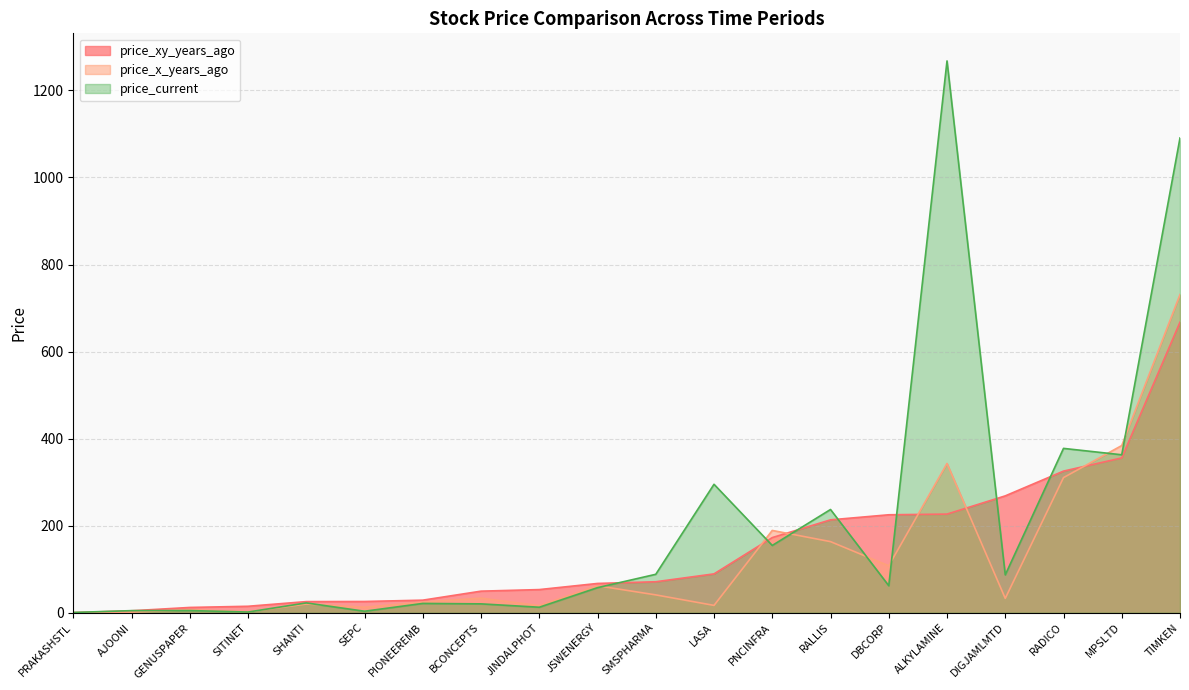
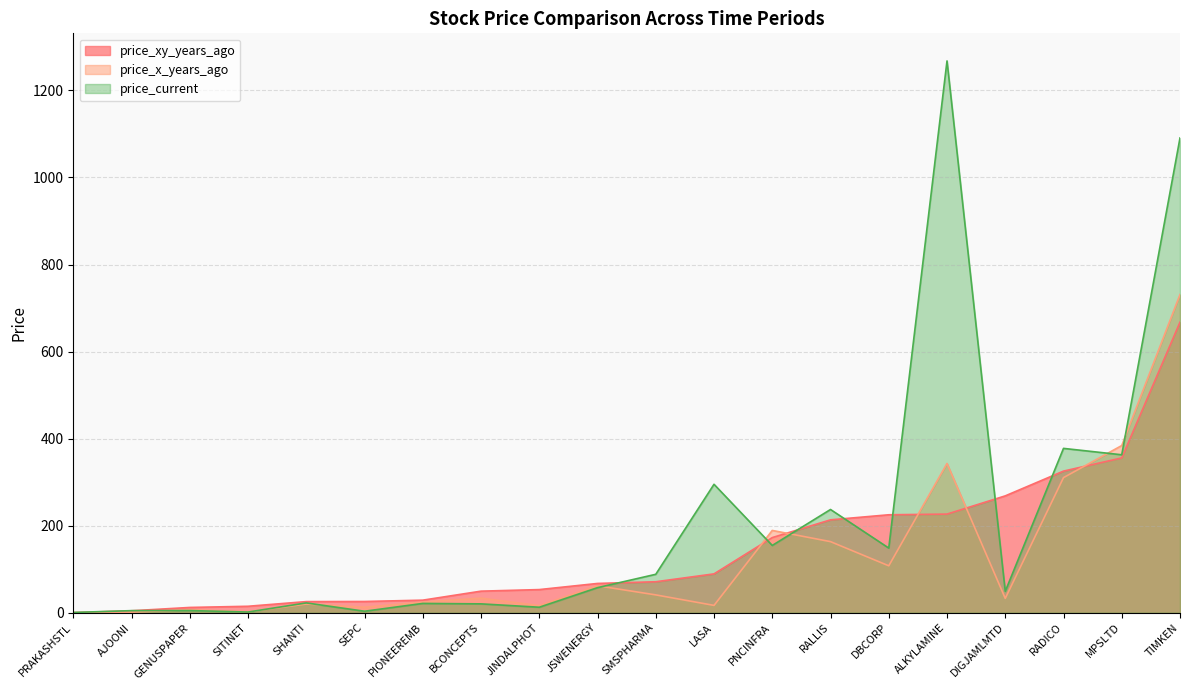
price_current, DBCORP: 60 -> 150
price_current, DIGJAMLMTD: 90 -> 50
